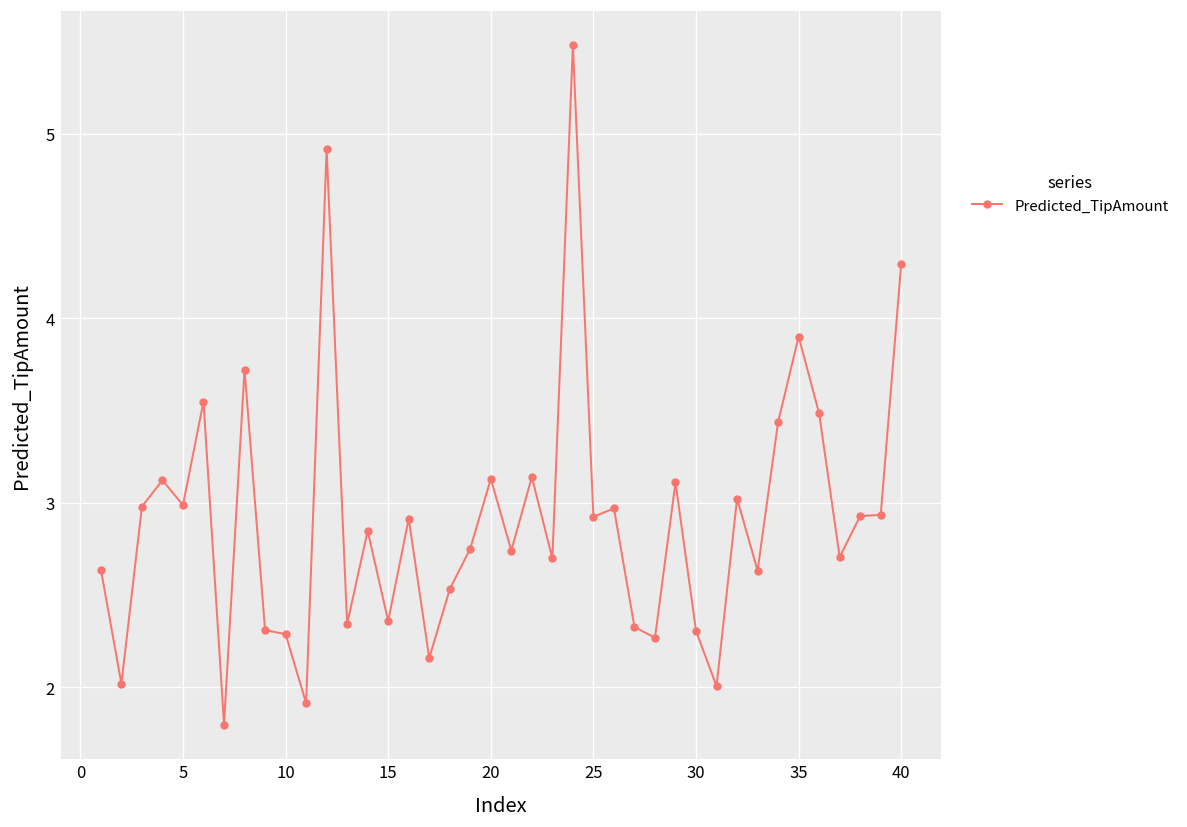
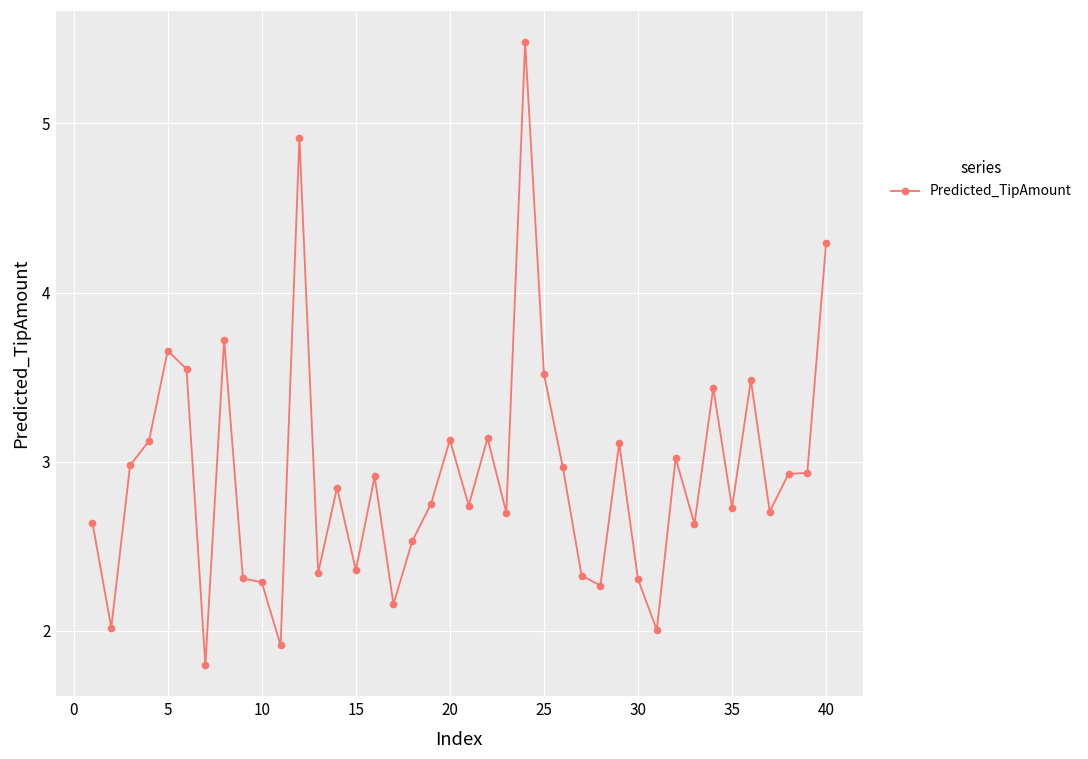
5: 2.99 -> 3.66
25: 2.92 -> 3.52
35: 3.90 -> 2.73
